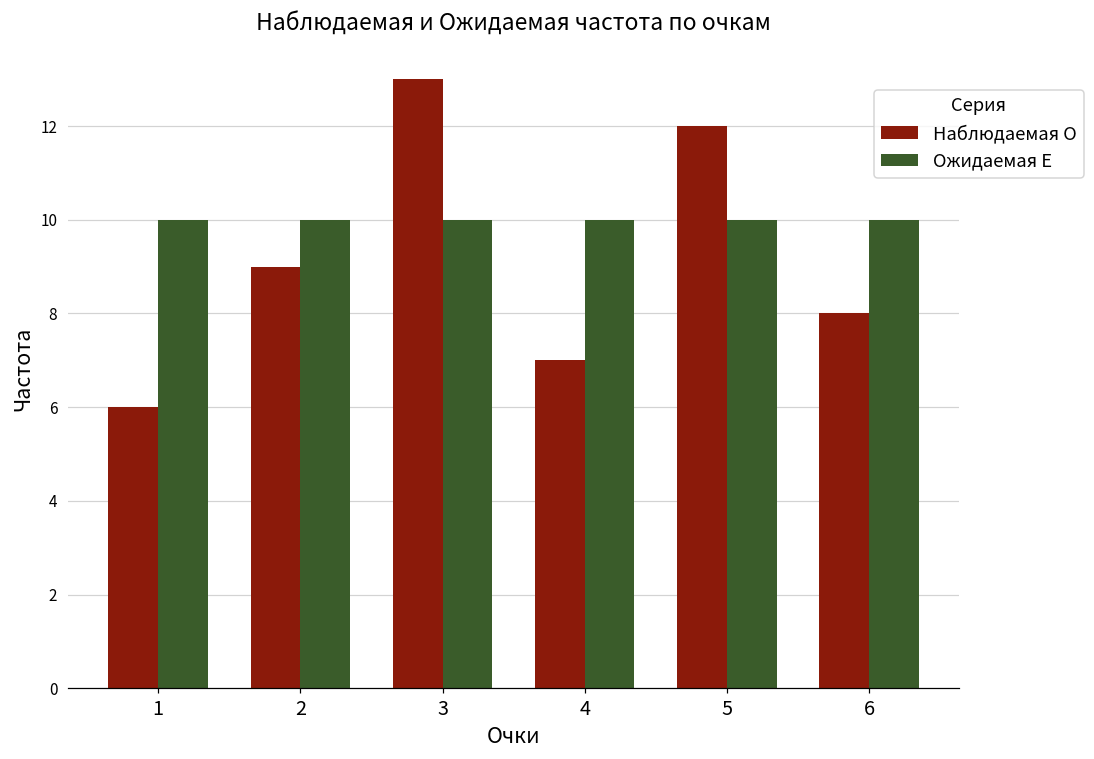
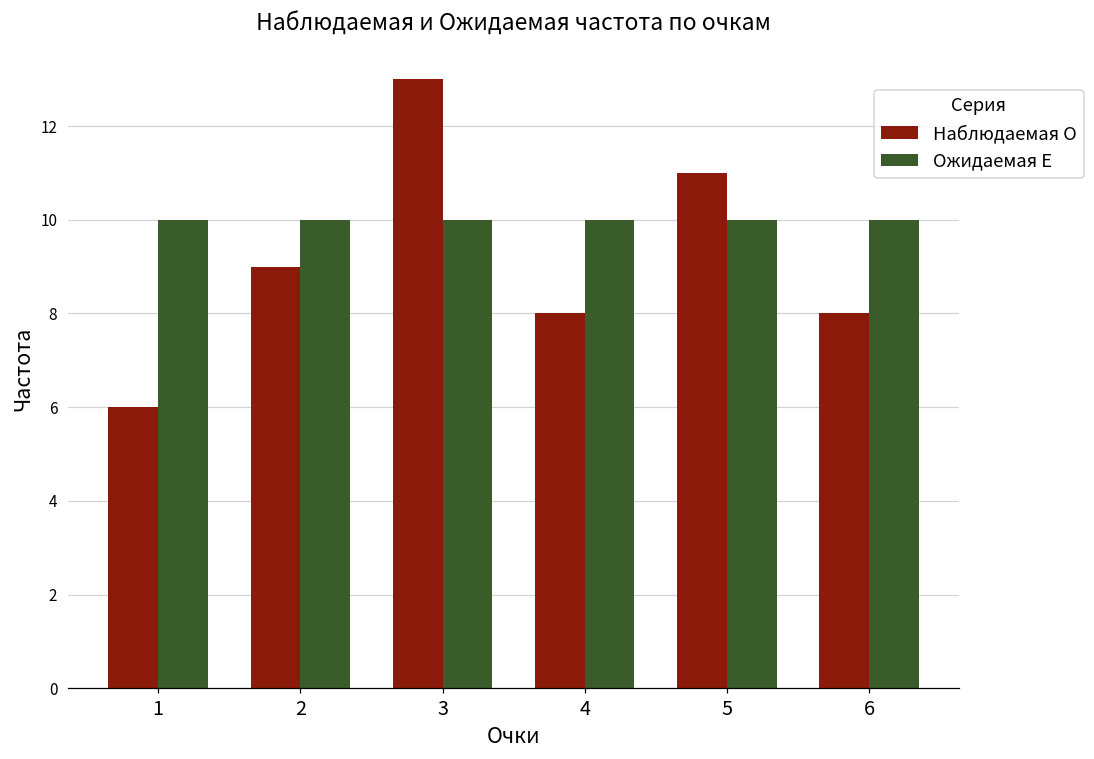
Наблюдаемая О, 4: 7 -> 8
Наблюдаемая О, 5: 12 -> 11
